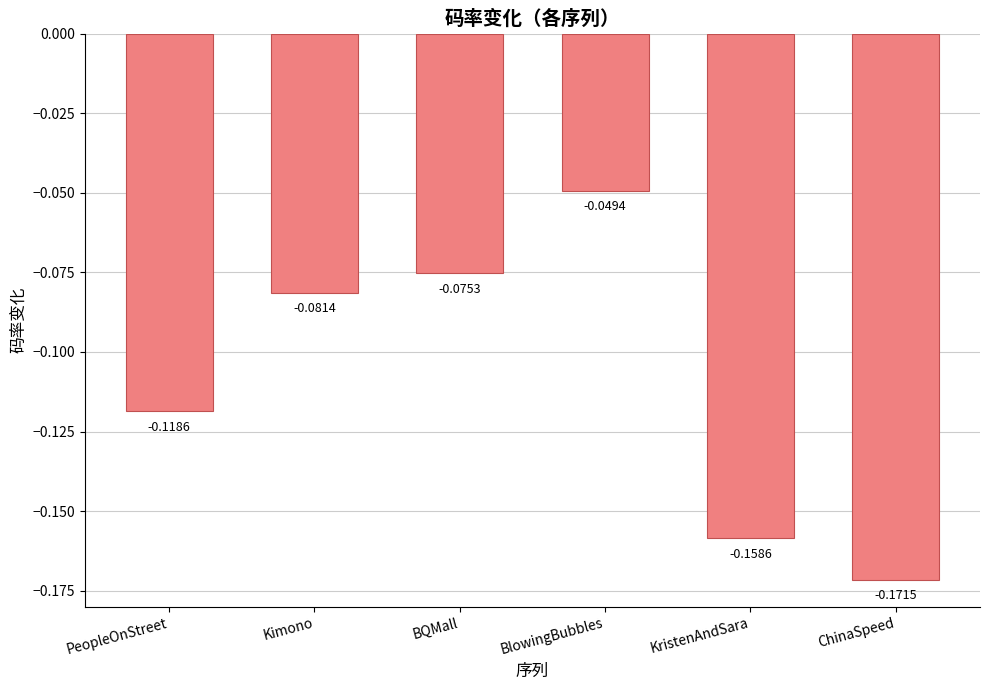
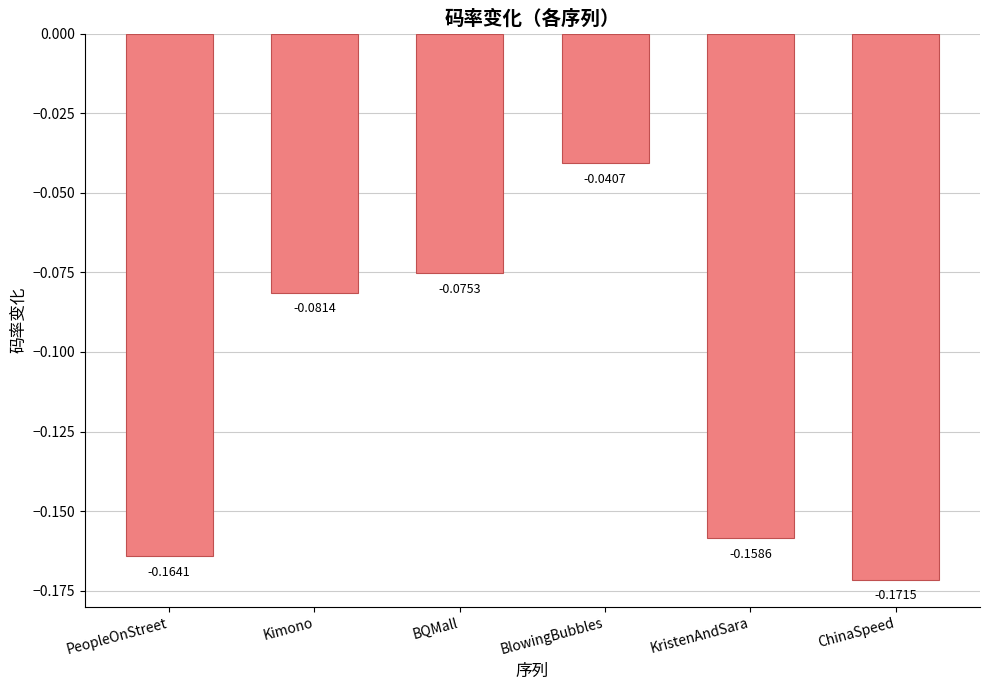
PeopleOnStreet: -0.1186 -> -0.1641
BlowingBubbles: -0.0494 -> -0.0407
